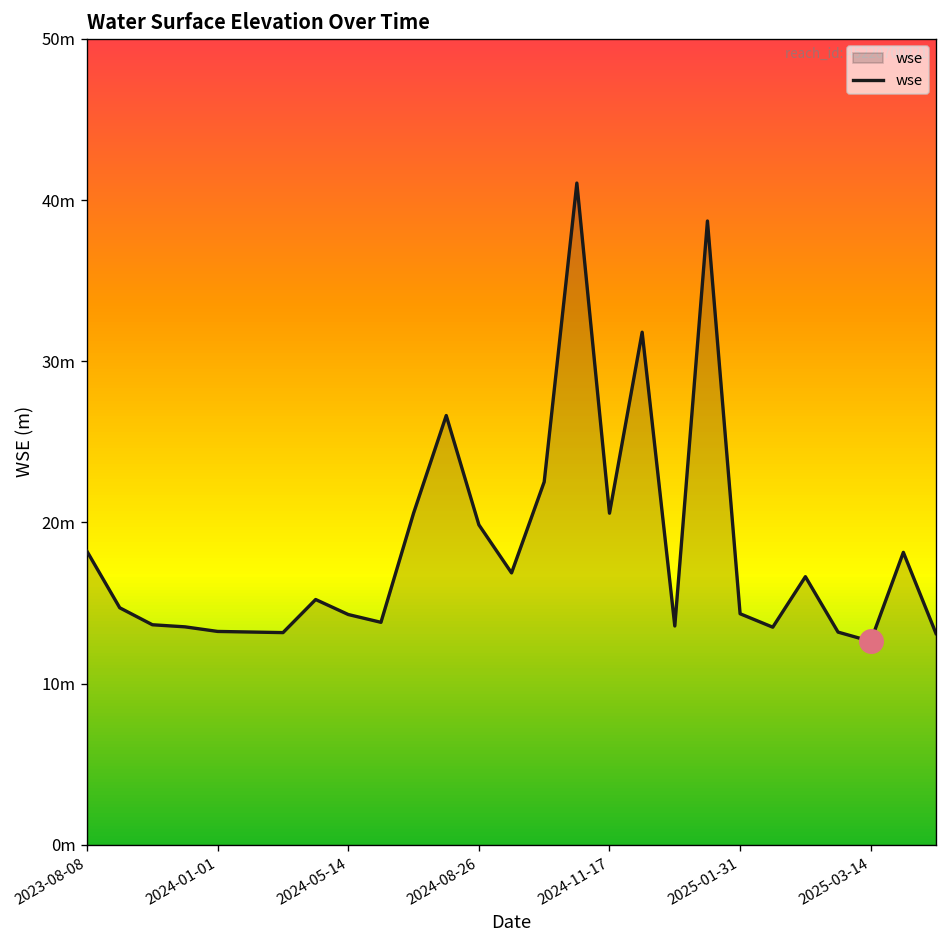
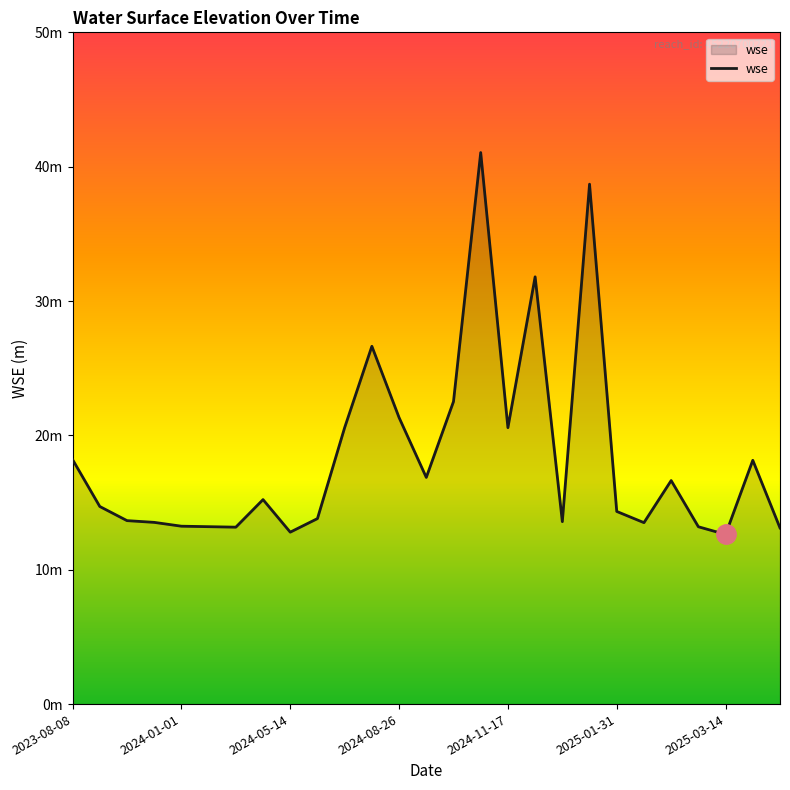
wse, 2024-05-14: 14.3m -> 12.8m
wse, 2024-08-26: 19.9m -> 21.3m
